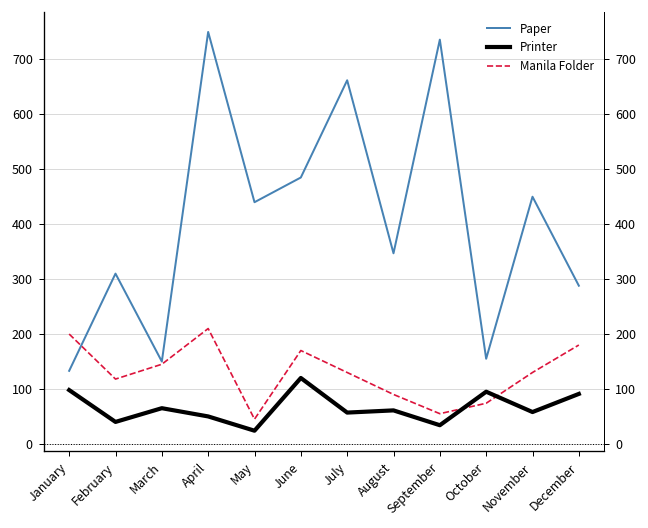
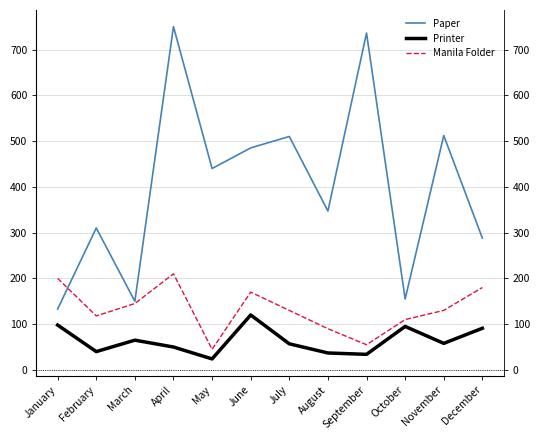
Paper, July: 660 -> 510
Printer, August: 60 -> 40
Manila Folder, October: 70 -> 110
Paper, November: 450 -> 510
